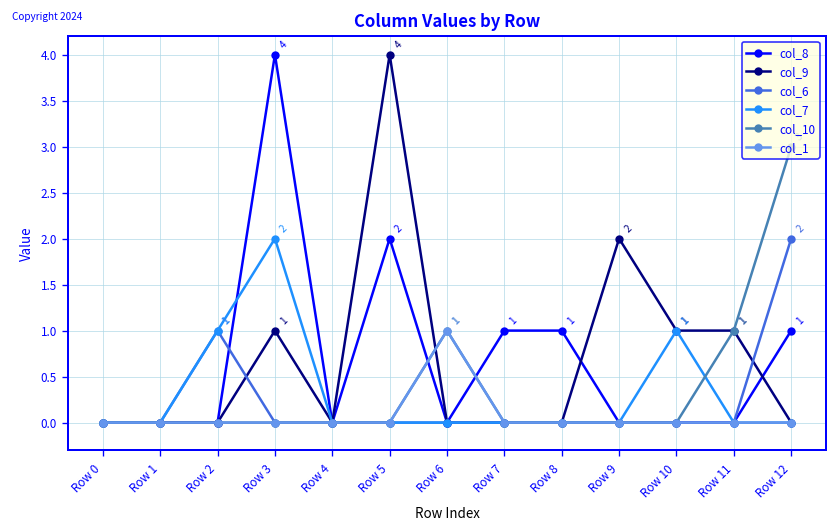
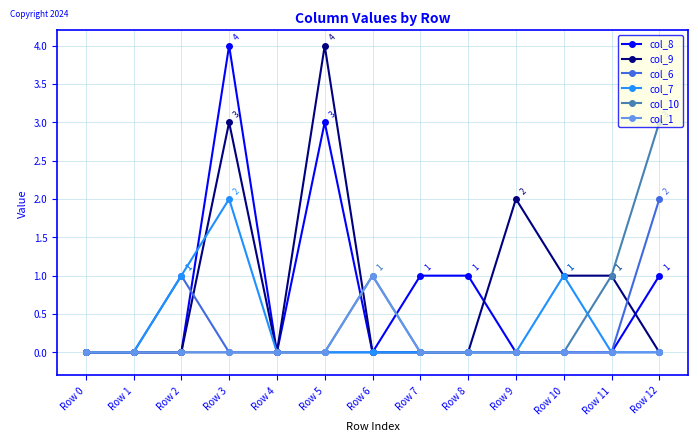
col_9, Row 3: 1 -> 3
col_8, Row 5: 2 -> 3
